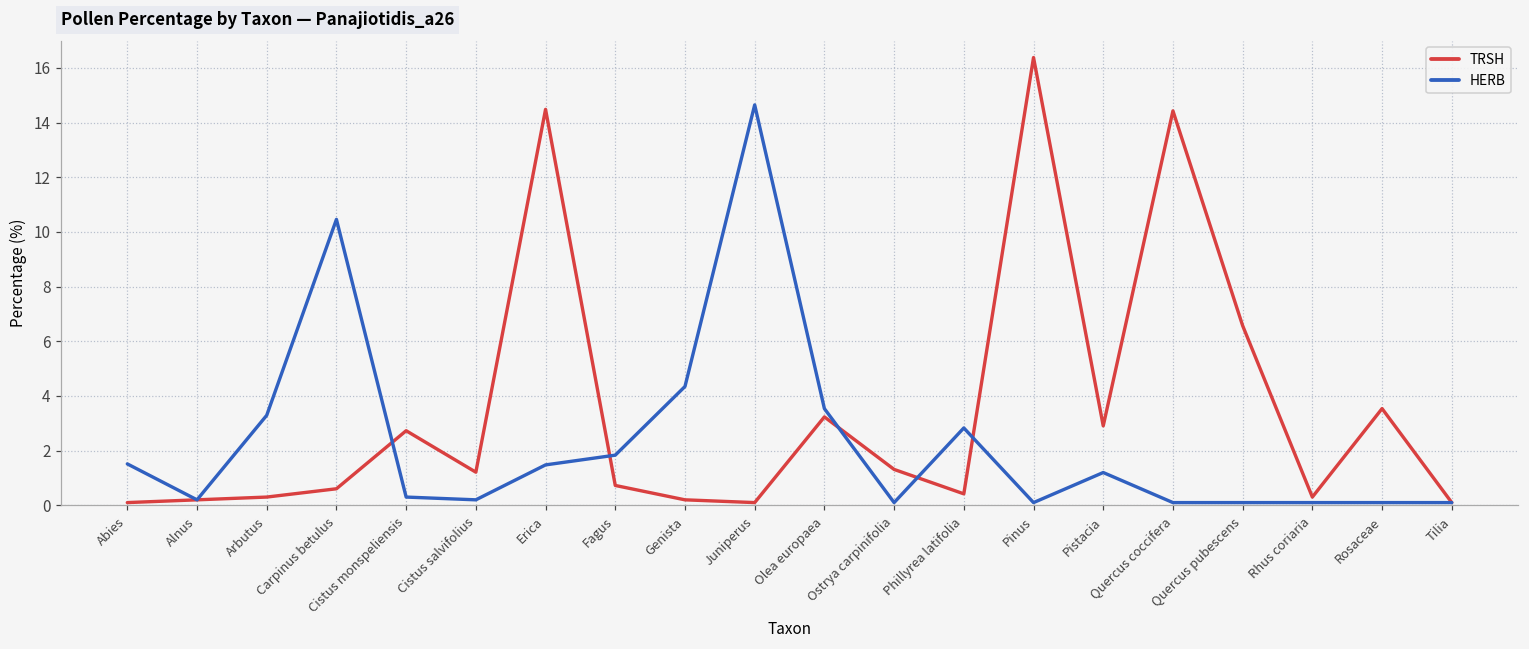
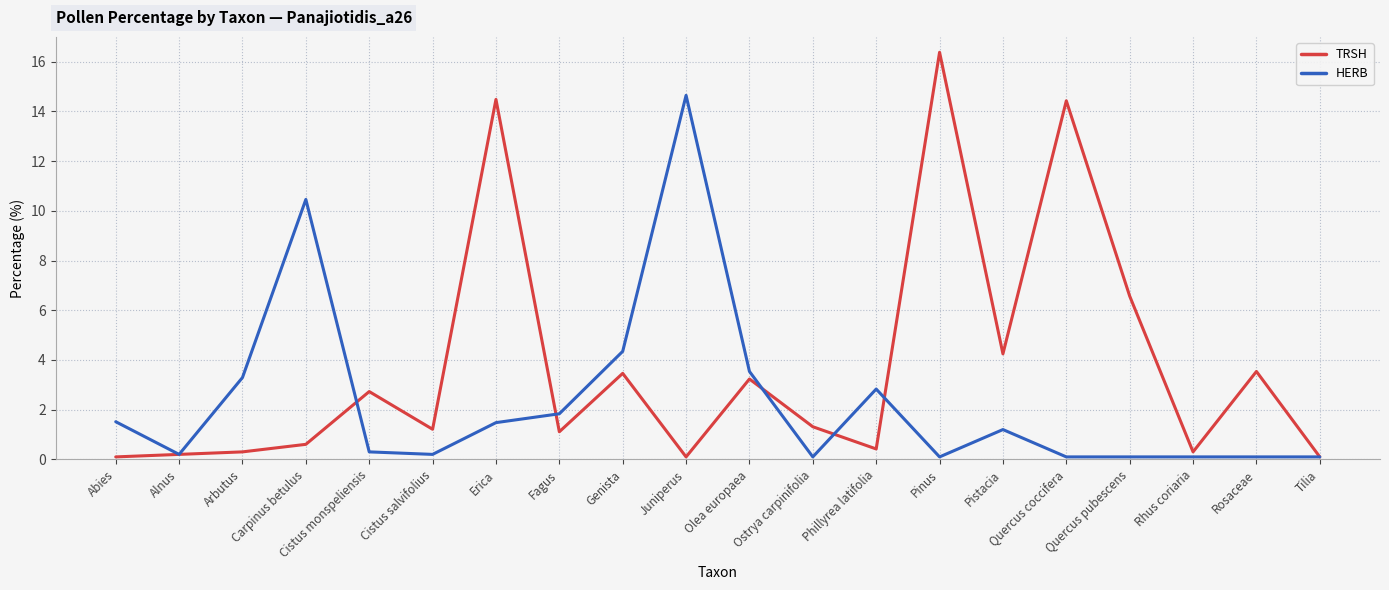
TRSH, Fagus: 0.7 -> 1.1
TRSH, Genista: 0.2 -> 3.5
TRSH, Pistacia: 2.9 -> 4.2
